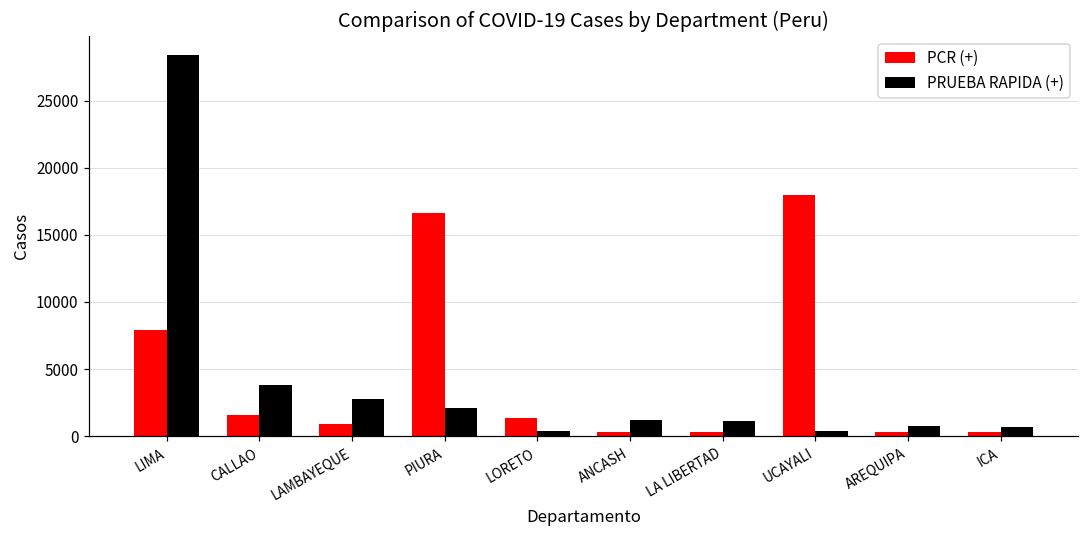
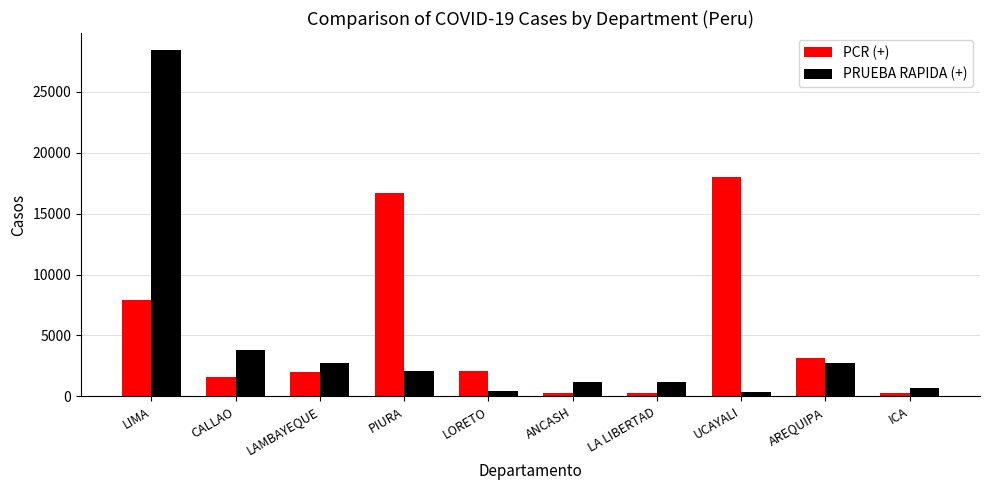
PCR (+), LAMBAYEQUE: 900 -> 2000
PCR (+), LORETO: 1400 -> 2100
PCR (+), AREQUIPA: 300 -> 3100
PRUEBA RAPIDA (+), AREQUIPA: 800 -> 2800
